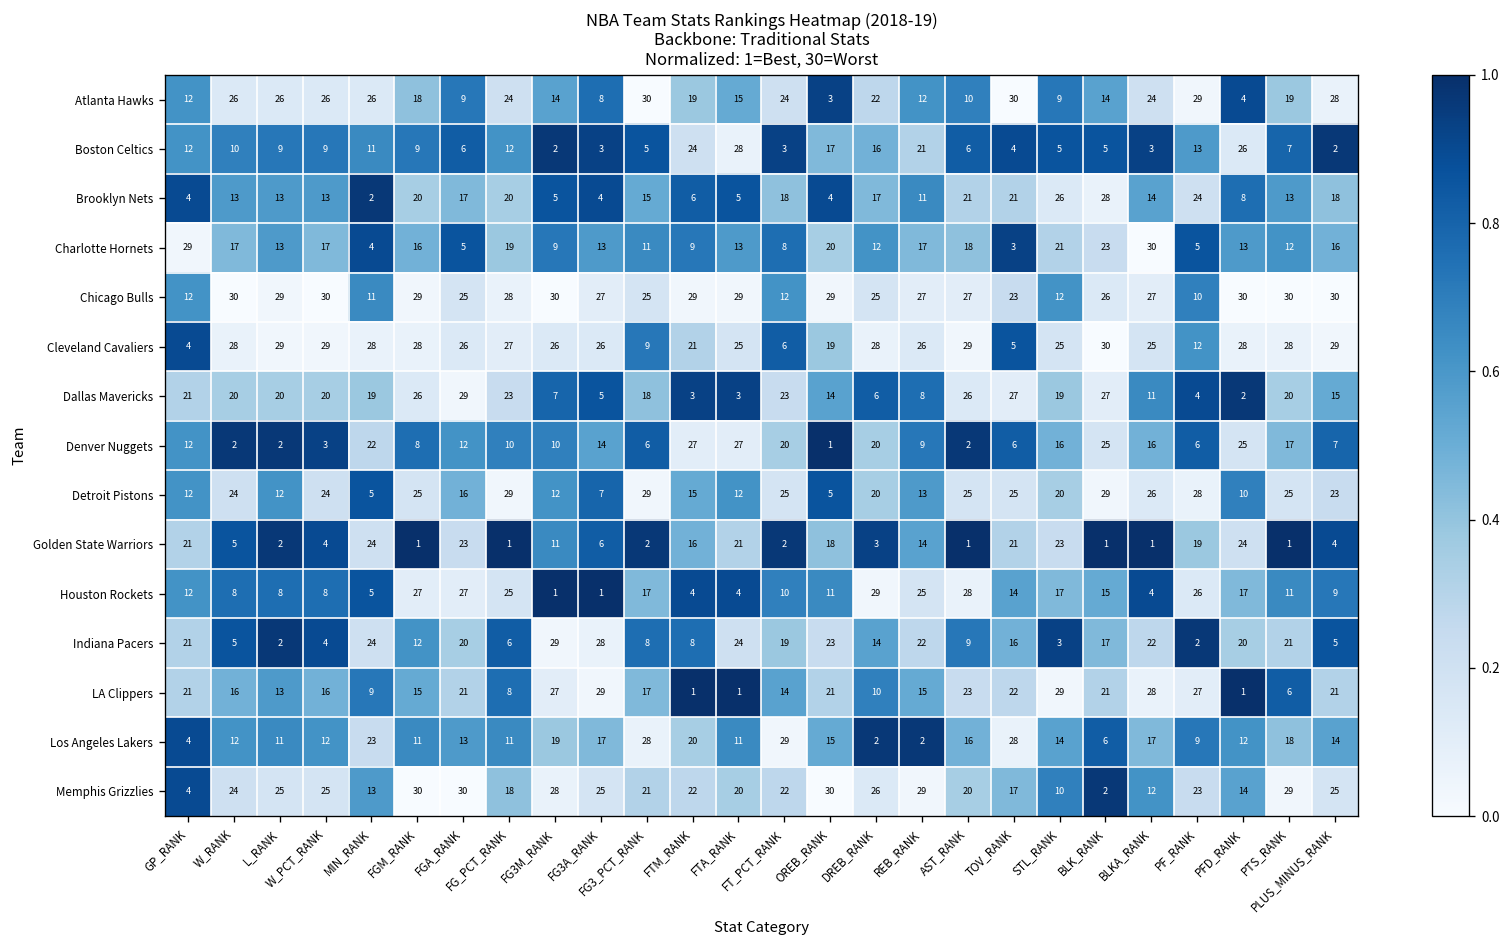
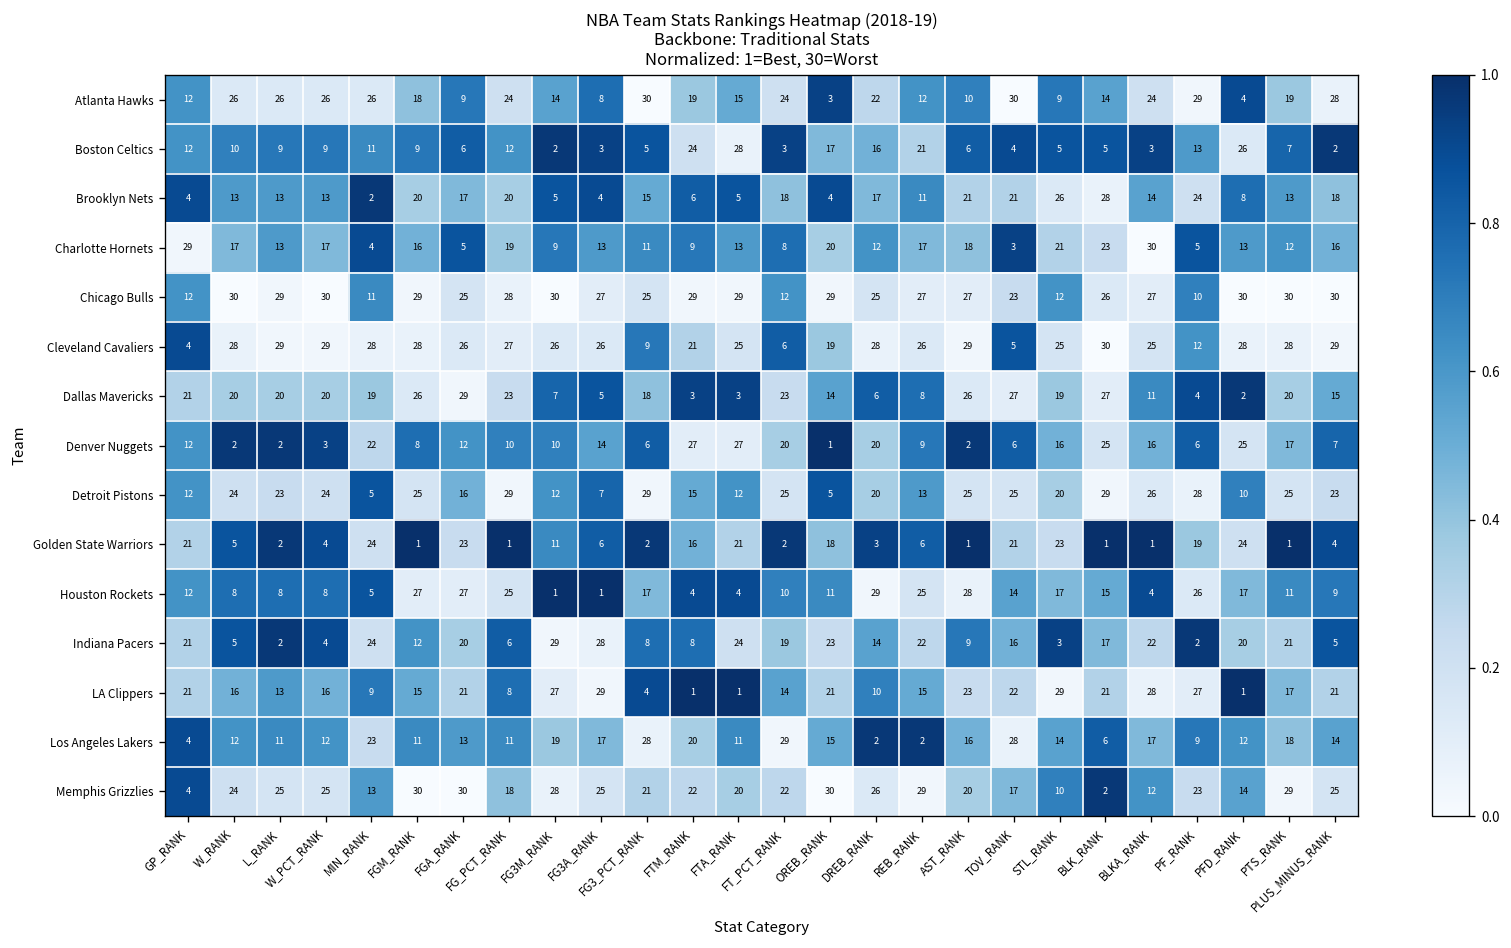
Detroit Pistons, L_RANK: 12 -> 23
Golden State Warriors, REB_RANK: 14 -> 6
LA Clippers, FG3_PCT_RANK: 17 -> 4
LA Clippers, PTS_RANK: 6 -> 17
